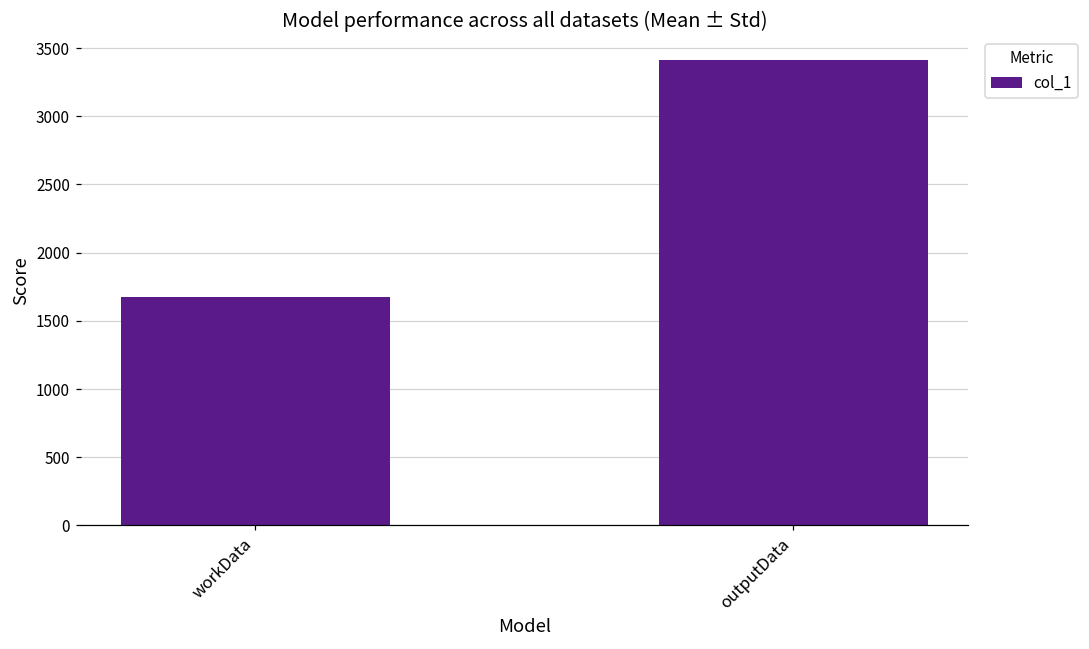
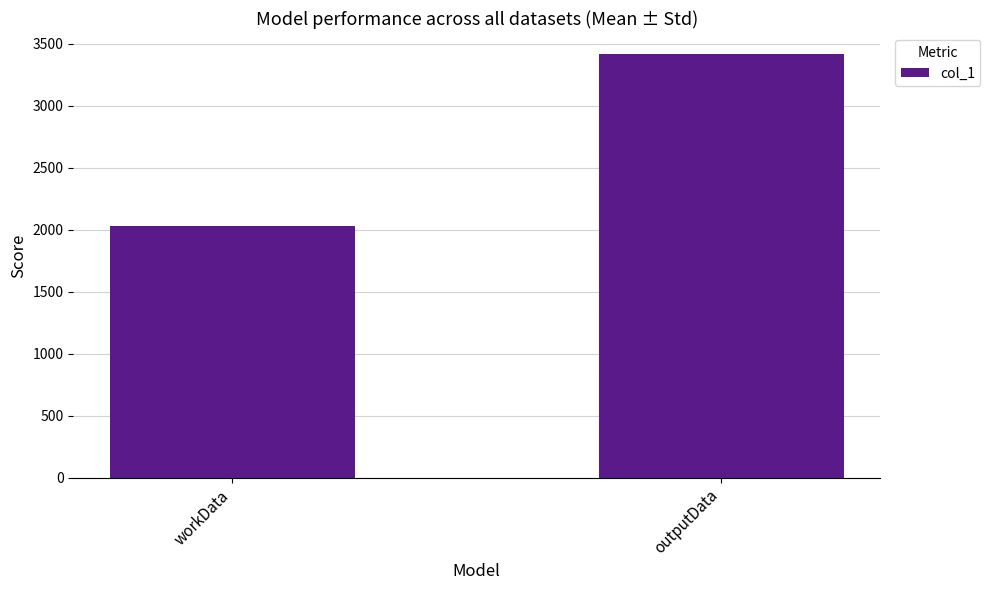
workData: 1670 -> 2030
